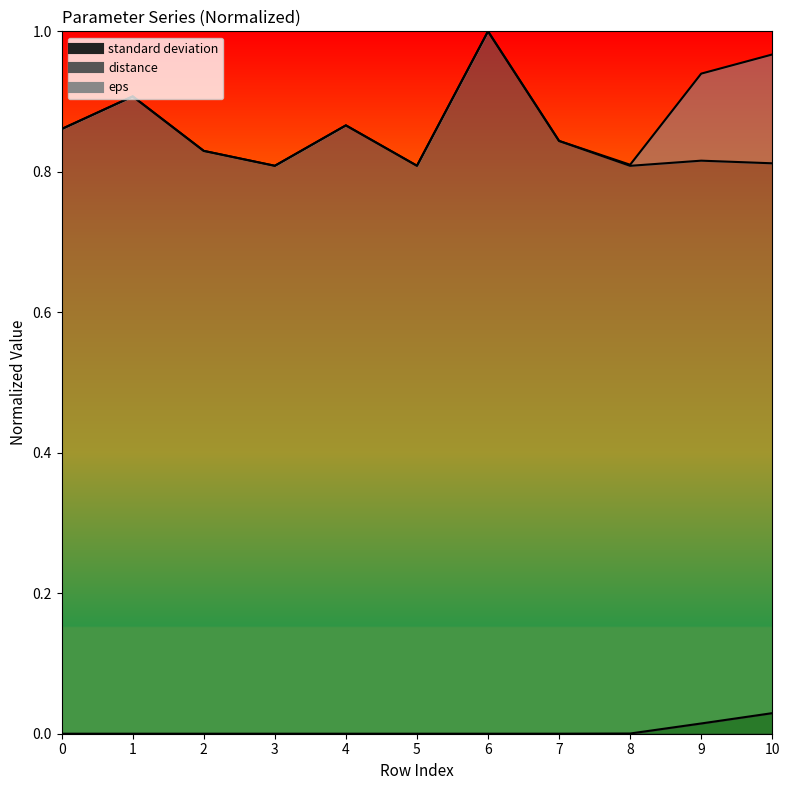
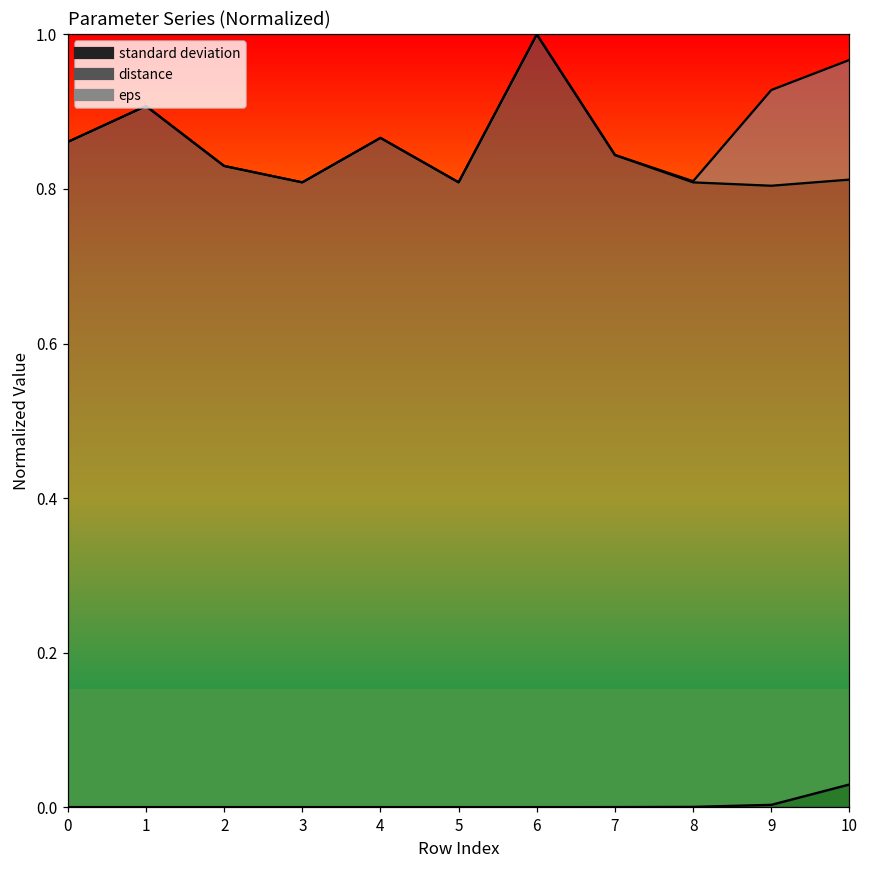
standard deviation, 9: 0.01 -> 0.00
